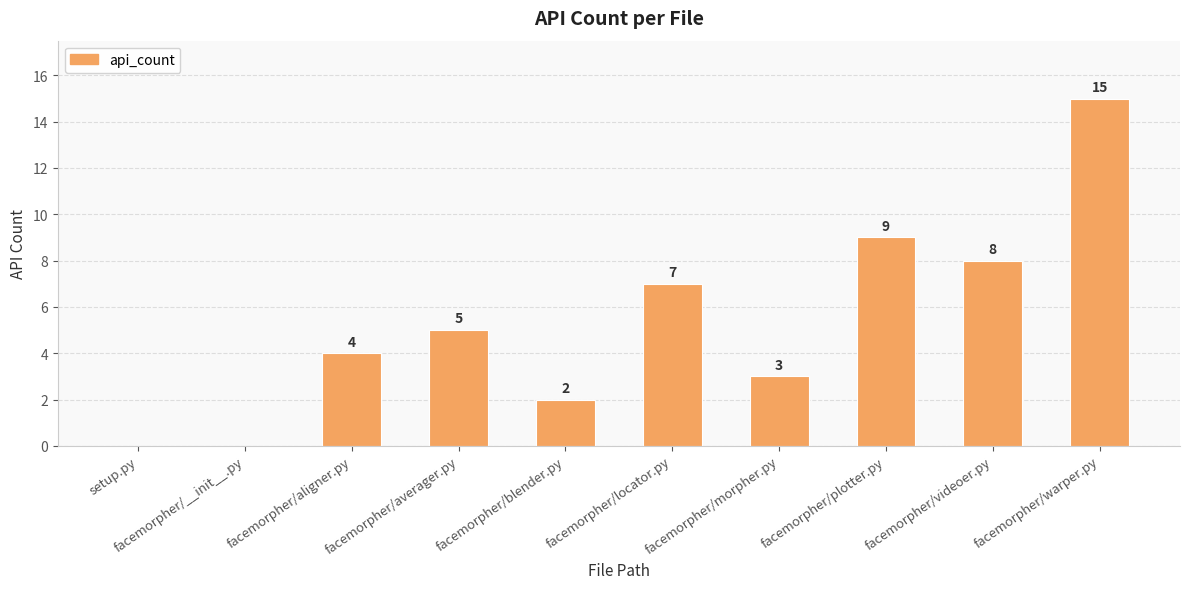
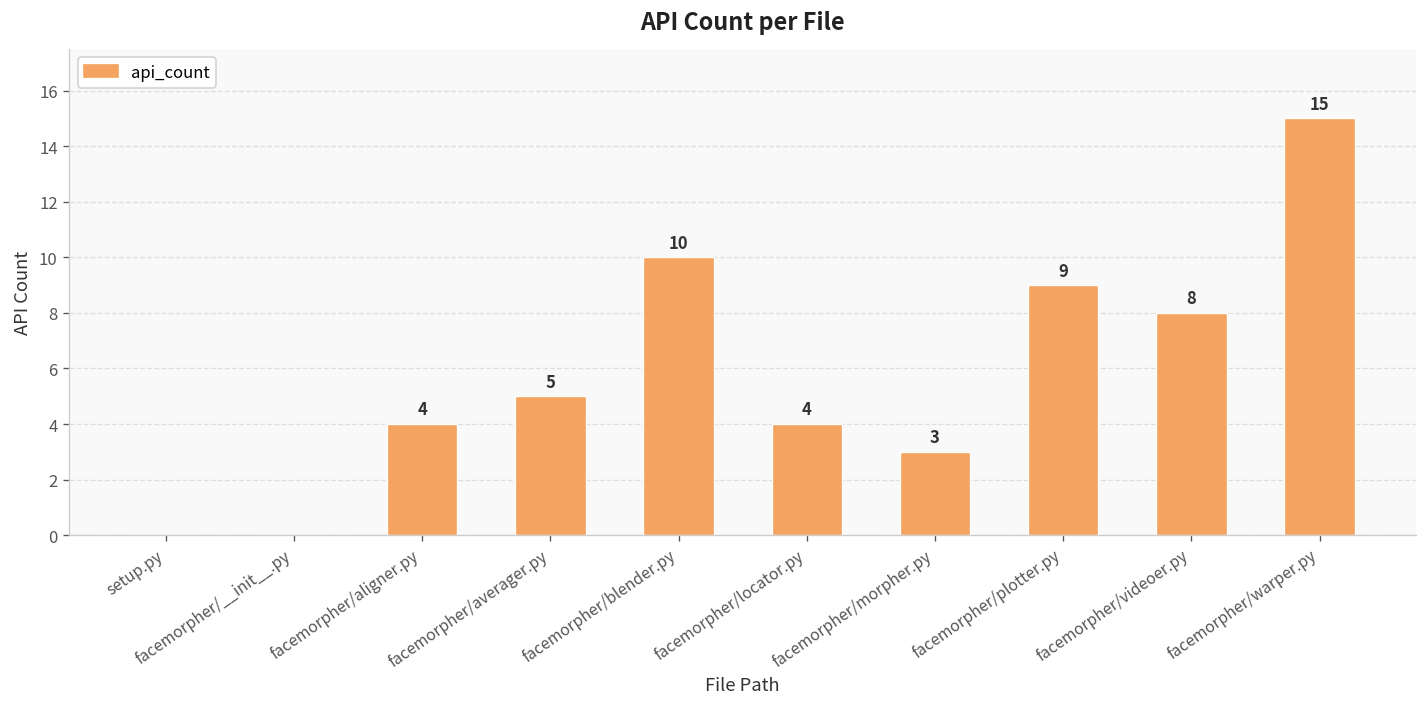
facemorpher/blender.py: 2 -> 10
facemorpher/locator.py: 7 -> 4
